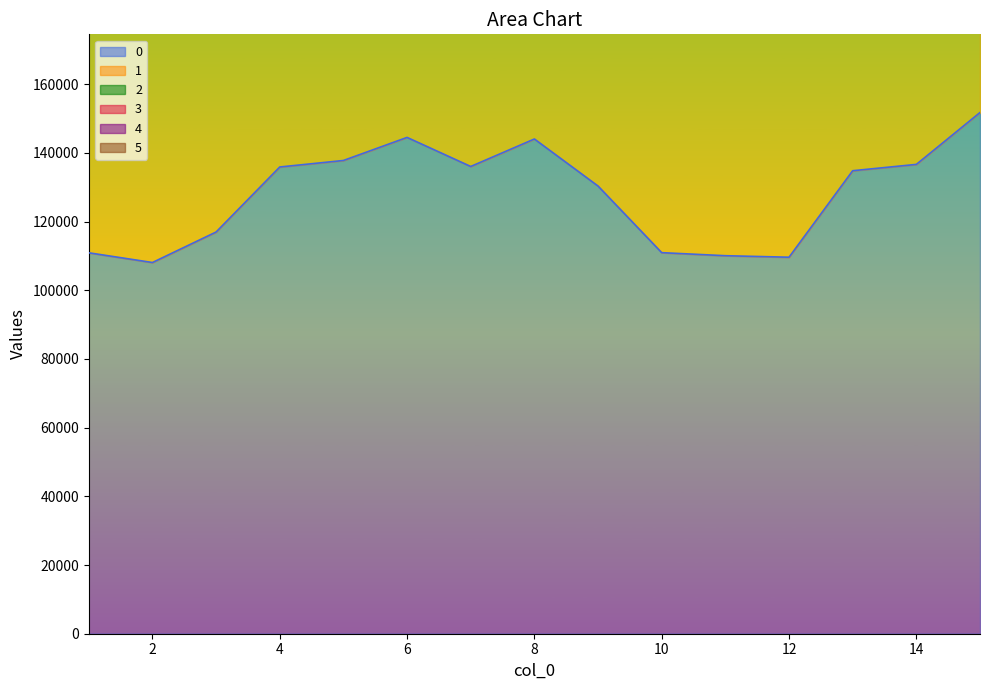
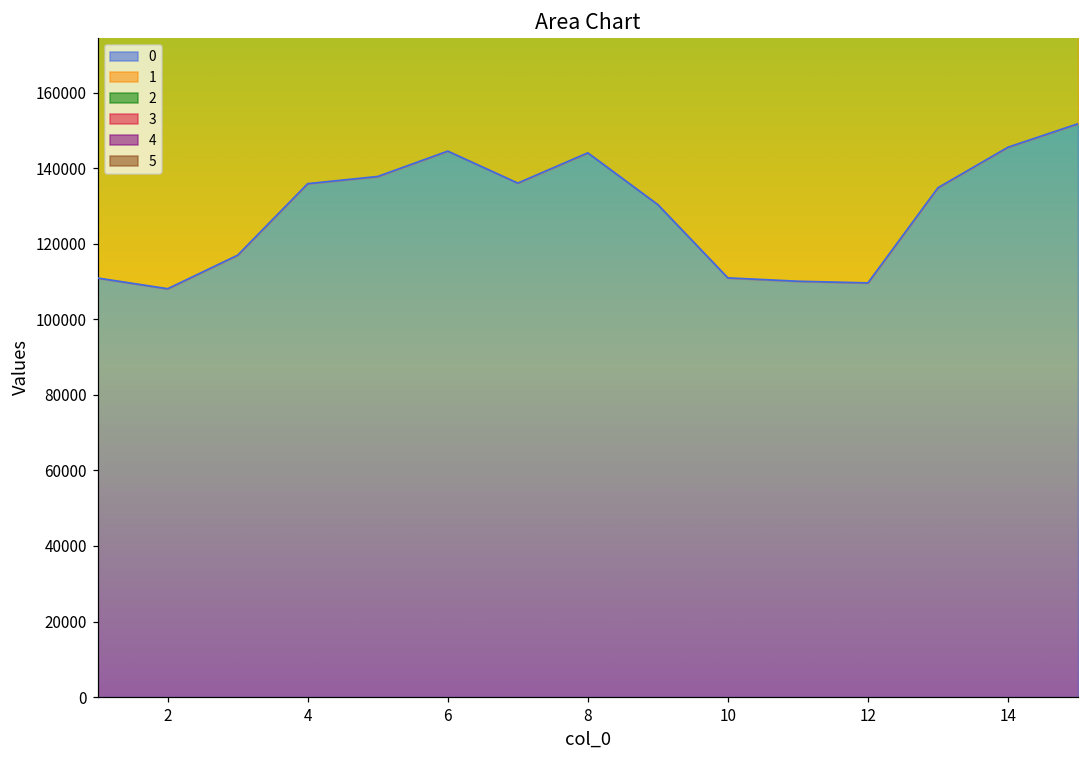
0, 14: 137000 -> 146000
